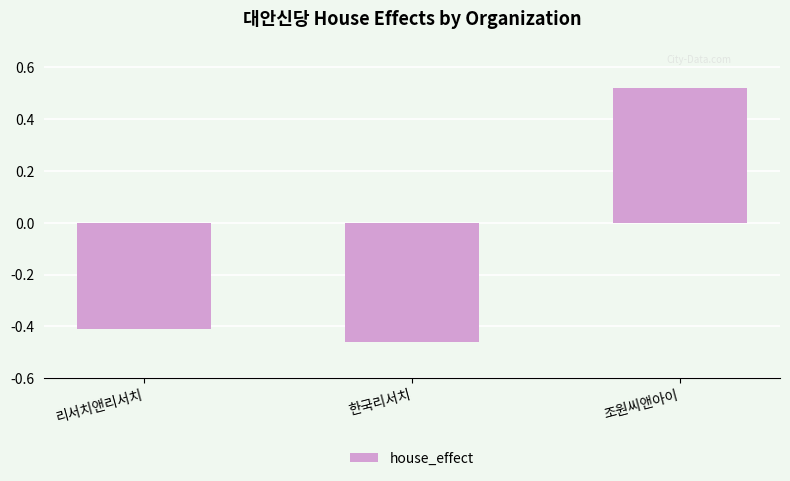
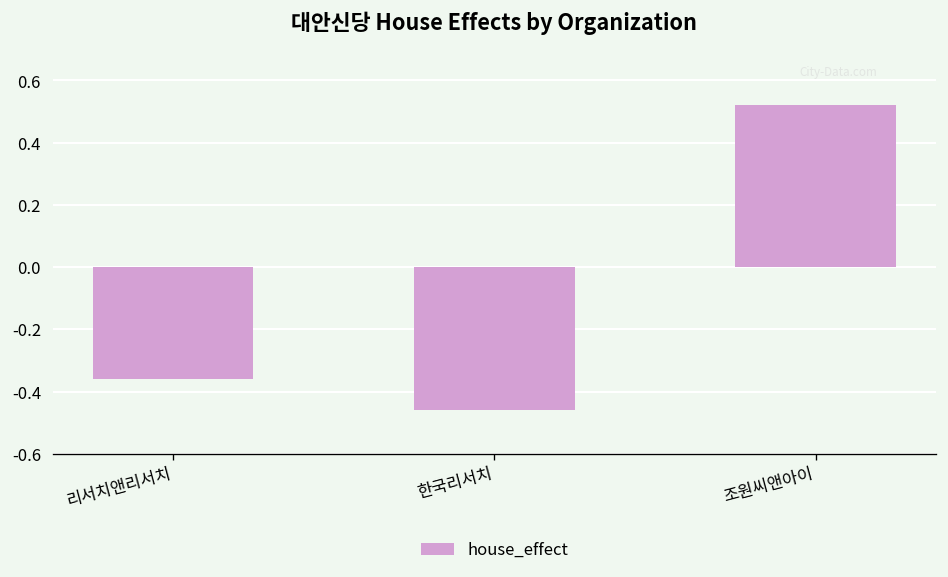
리서치앤리서치: -0.41 -> -0.36
